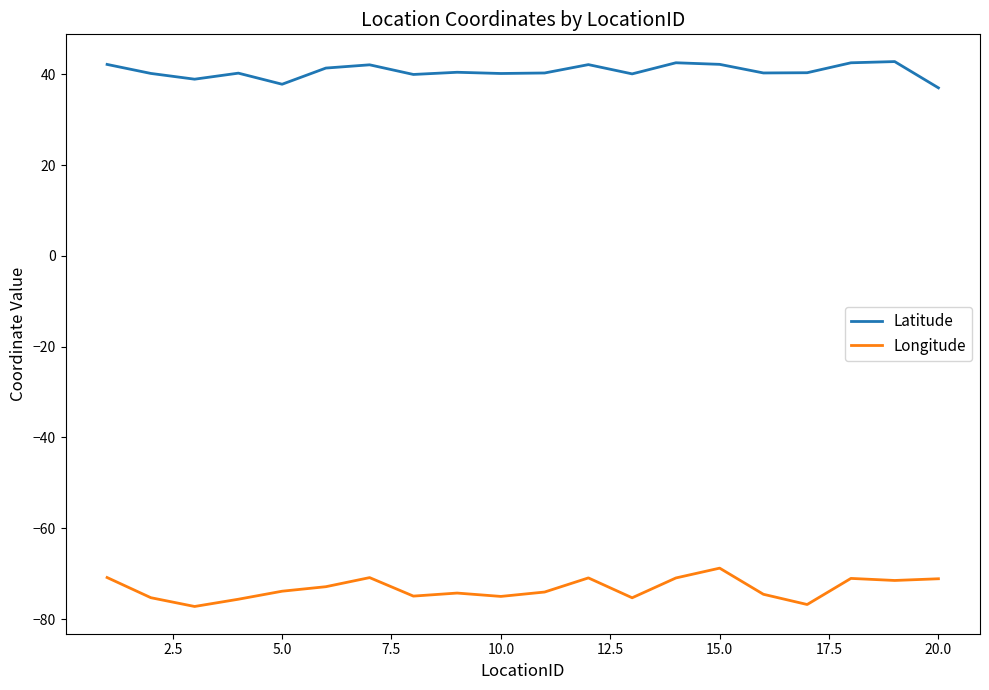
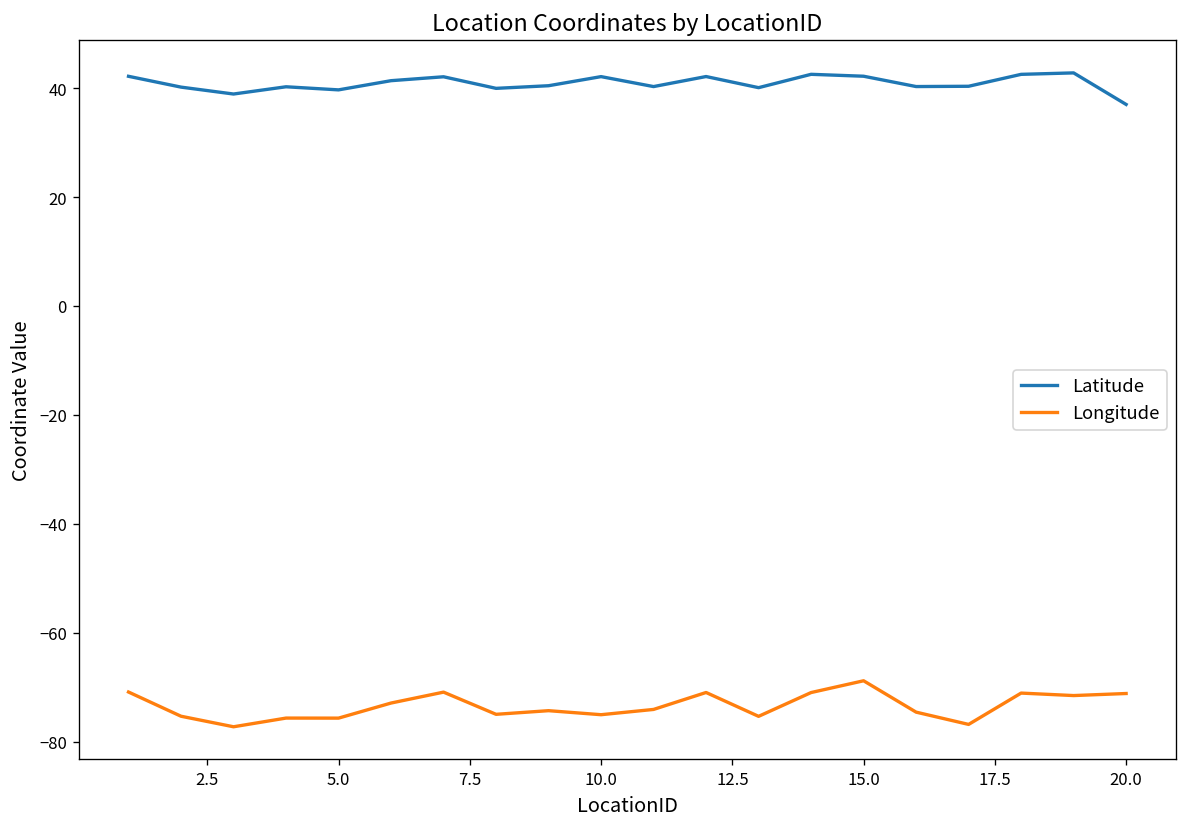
Latitude, 5.0: 38 -> 40
Longitude, 5.0: -74 -> -76
Latitude, 10.0: 40 -> 42
